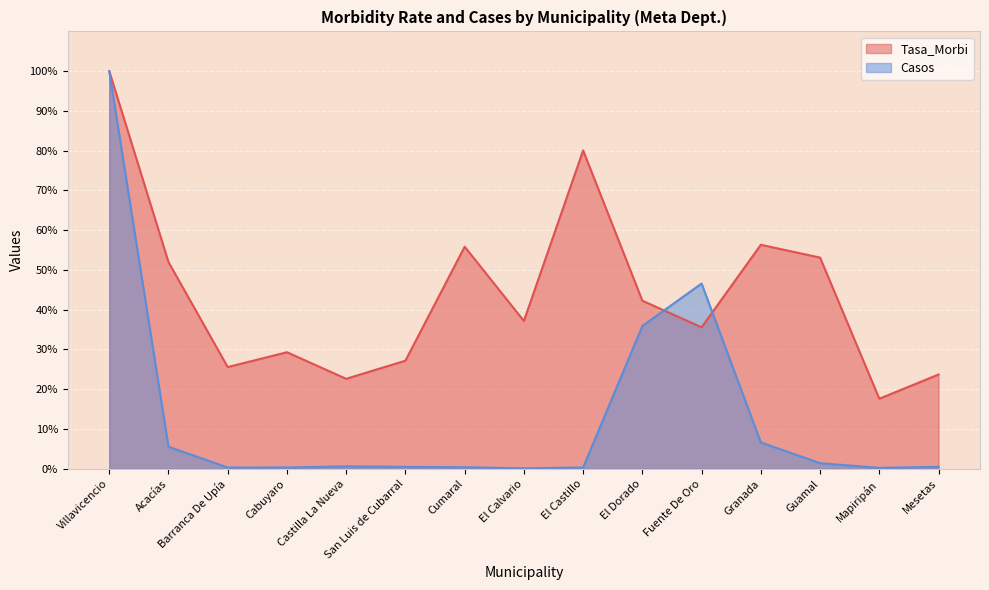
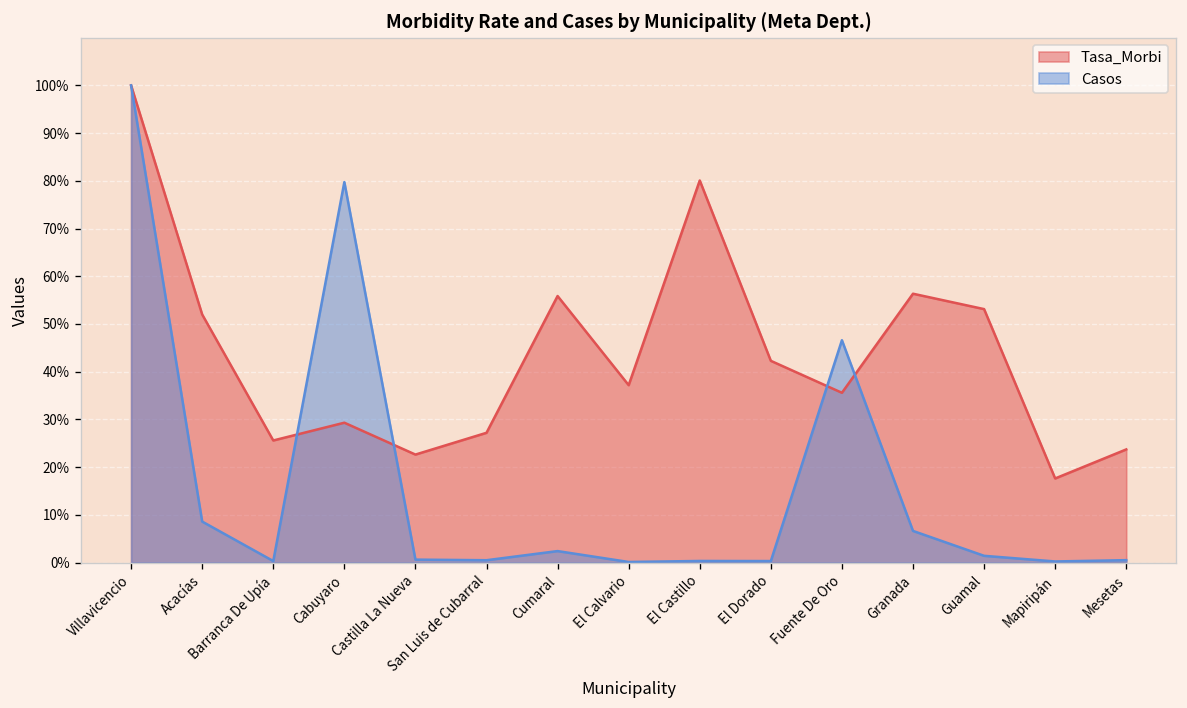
Casos, Acacías: 6% -> 9%
Casos, Cabuyaro: 0% -> 80%
Casos, Cumaral: 0% -> 2%
Casos, El Dorado: 36% -> 0%
